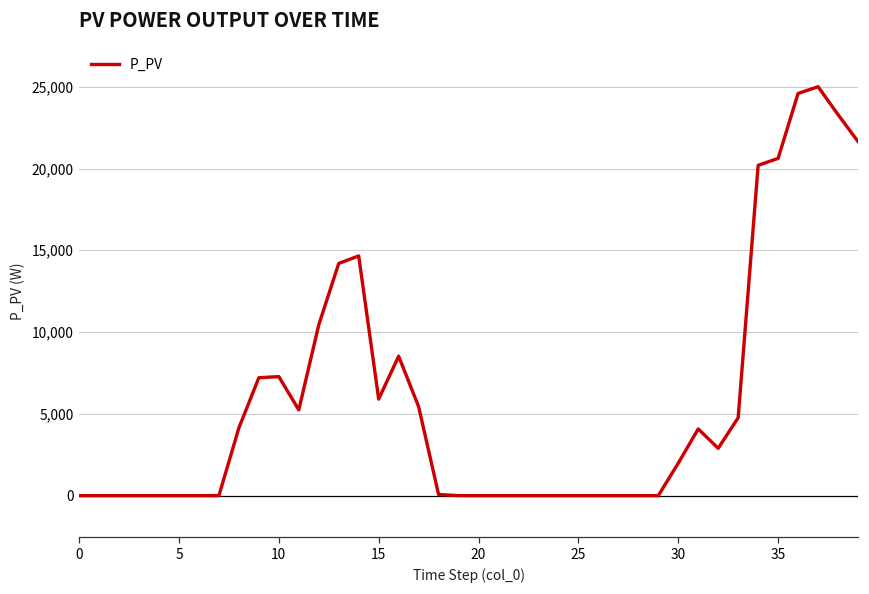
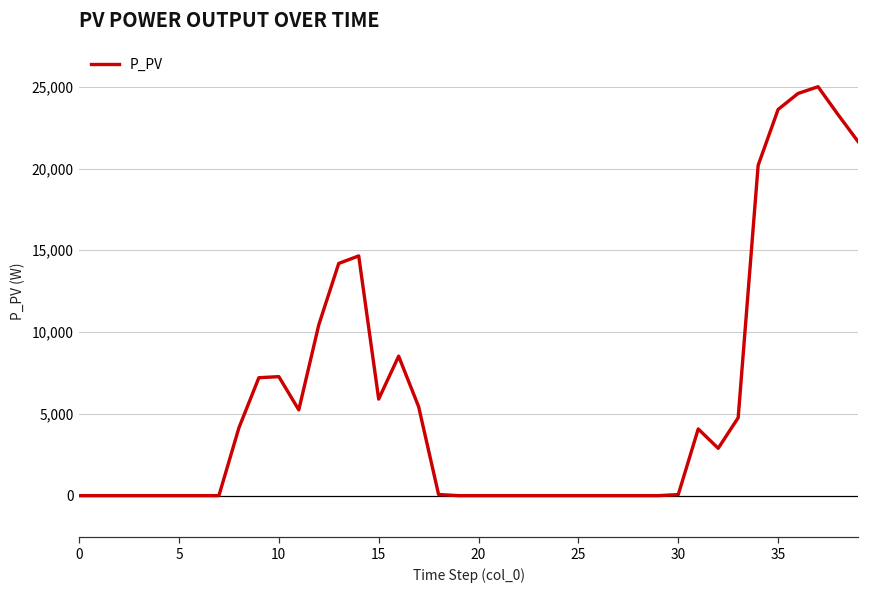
30: 2,000 -> 100
35: 20,600 -> 23,600
